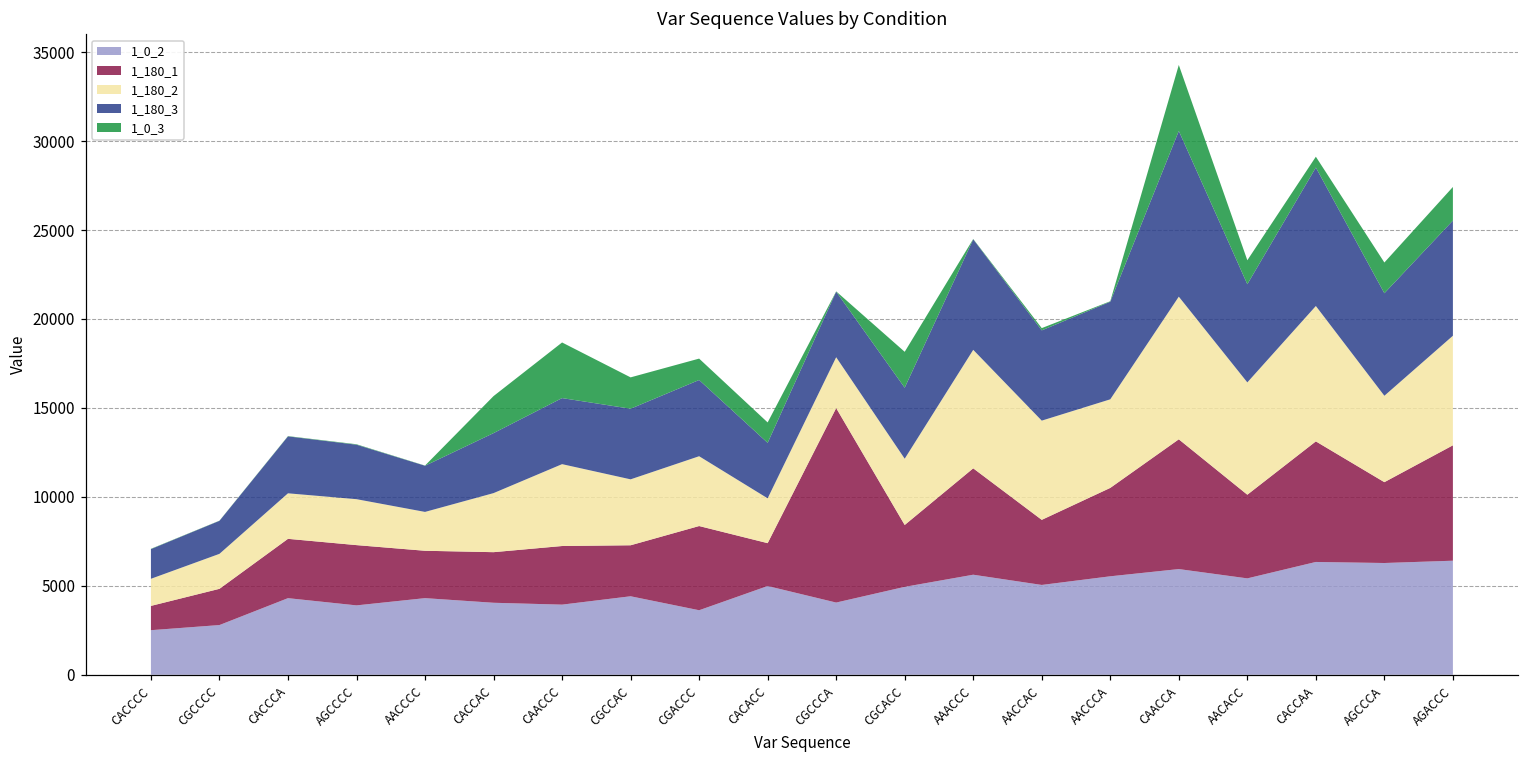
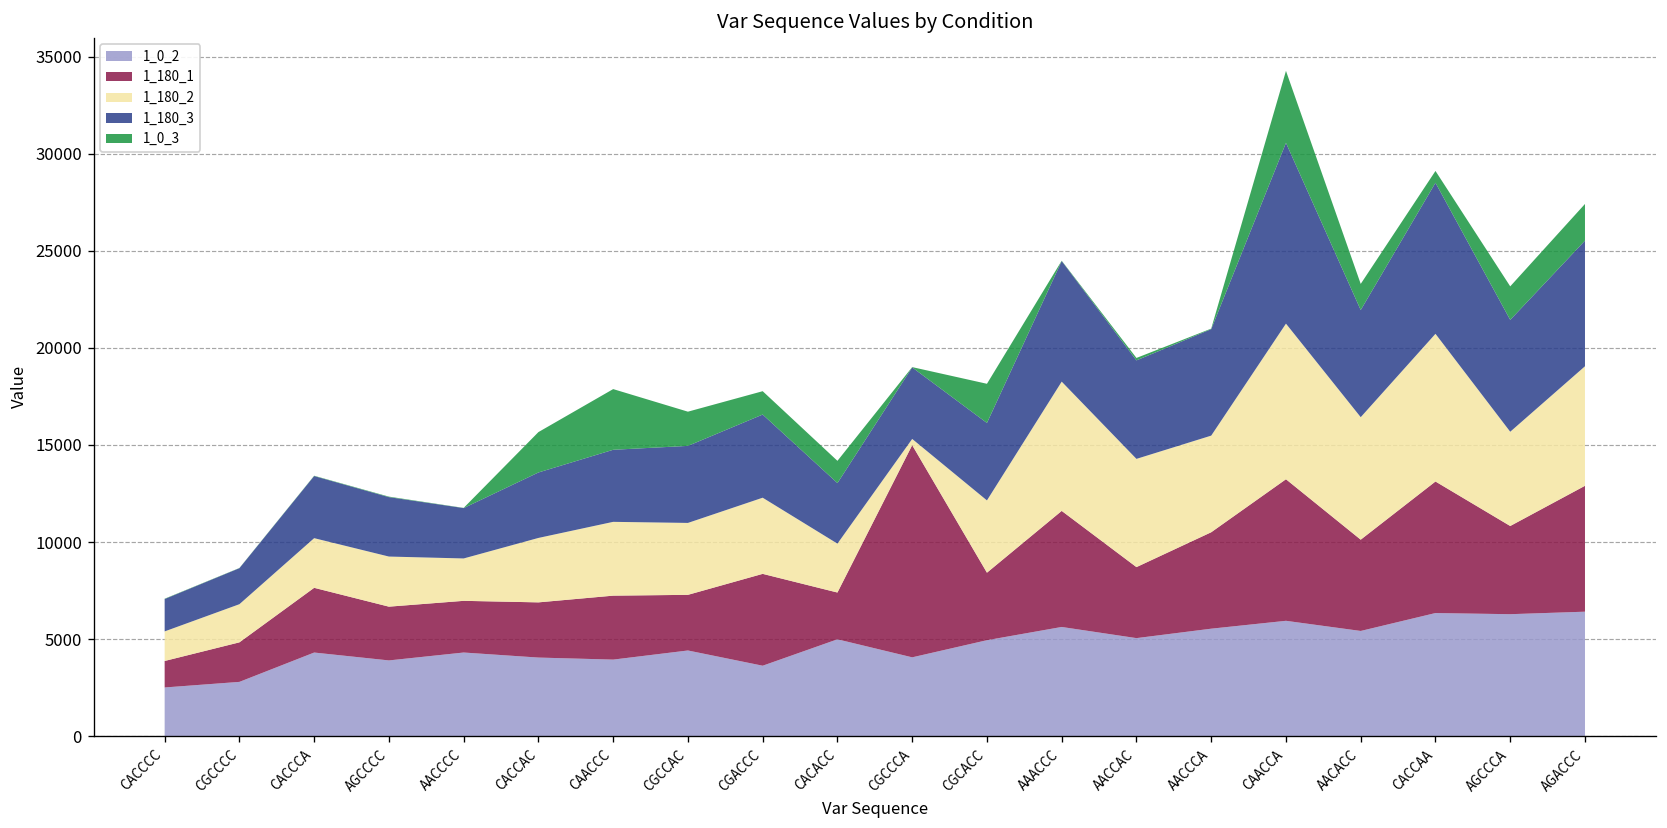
1_180_1, AGCCCC: 3400 -> 2800
1_180_2, CAACCC: 4600 -> 3800
1_180_2, CGCCCA: 2900 -> 300
